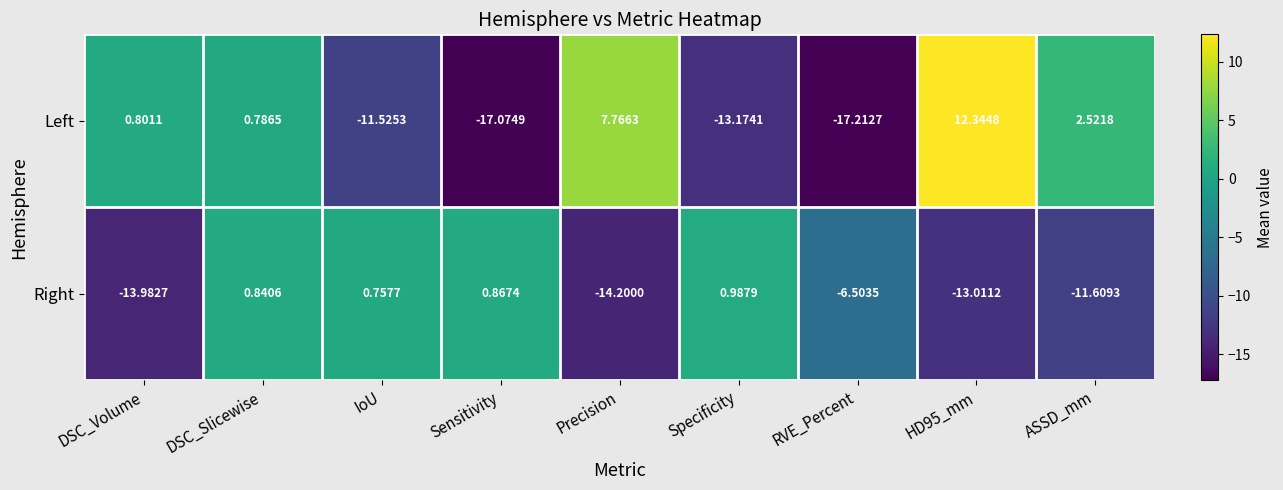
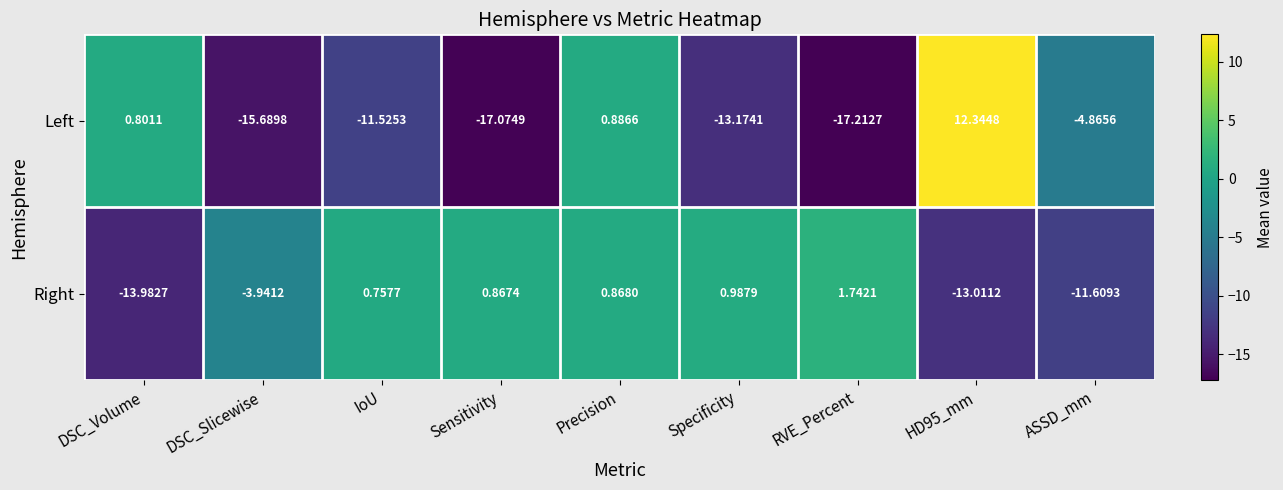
Left, DSC_Slicewise: 0.7865 -> -15.6898
Left, Precision: 7.7663 -> 0.8866
Left, ASSD_mm: 2.5218 -> -4.8656
Right, DSC_Slicewise: 0.8406 -> -3.9412
Right, Precision: -14.2000 -> 0.8680
Right, RVE_Percent: -6.5035 -> 1.7421
